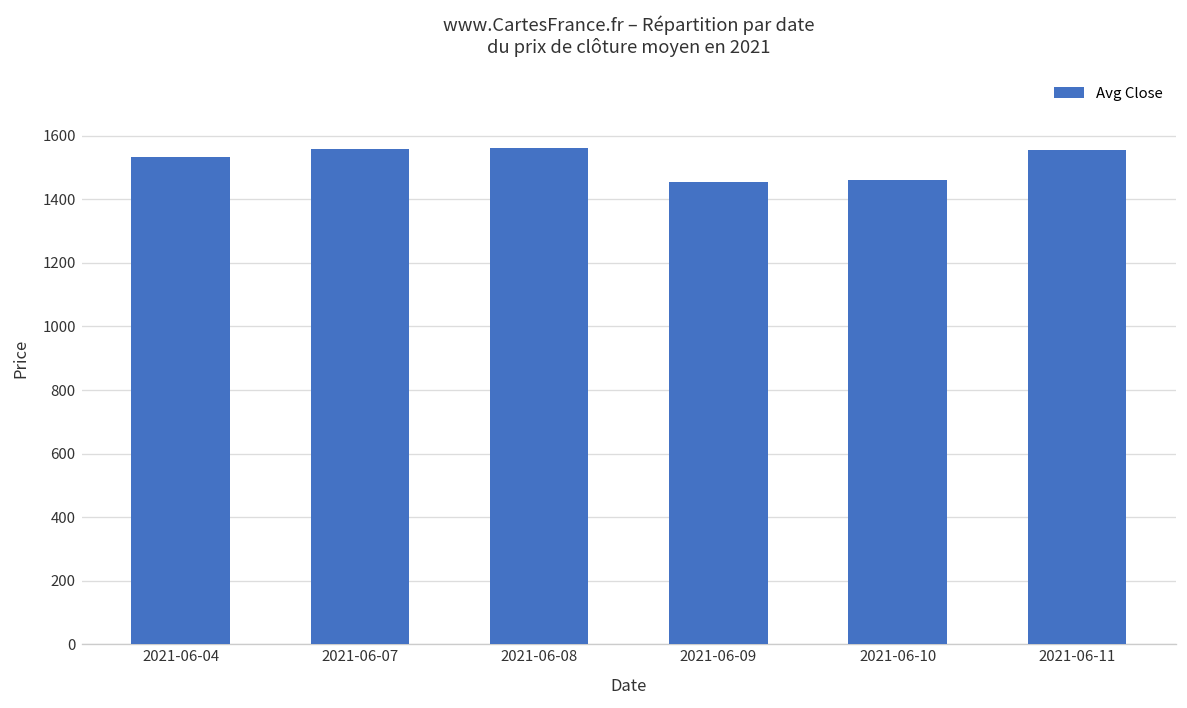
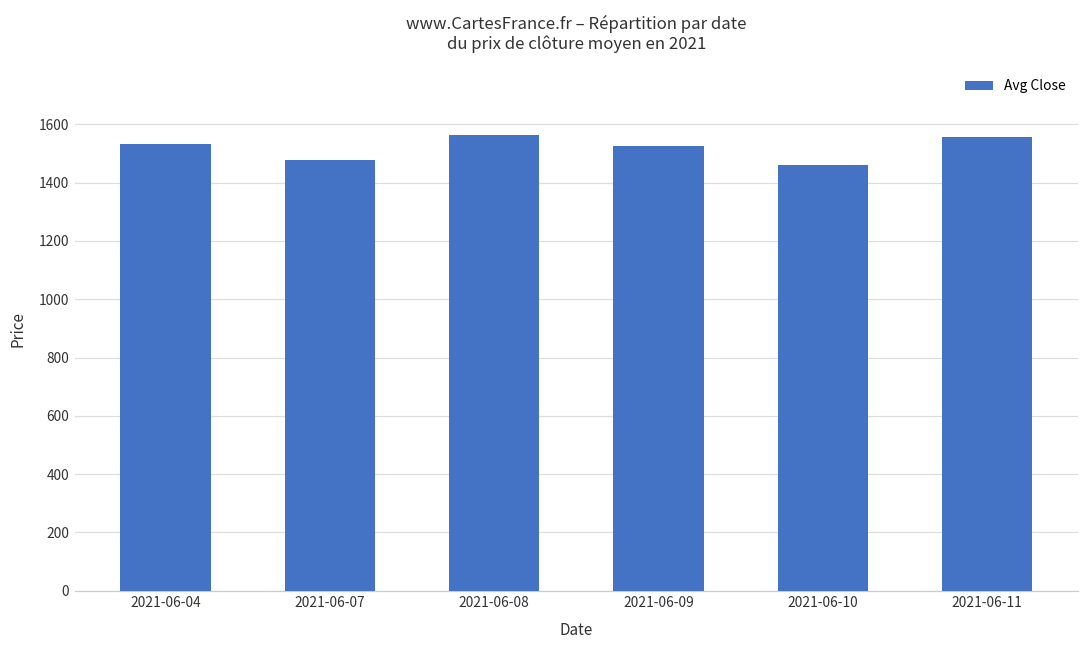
2021-06-07: 1560 -> 1480
2021-06-09: 1450 -> 1530
